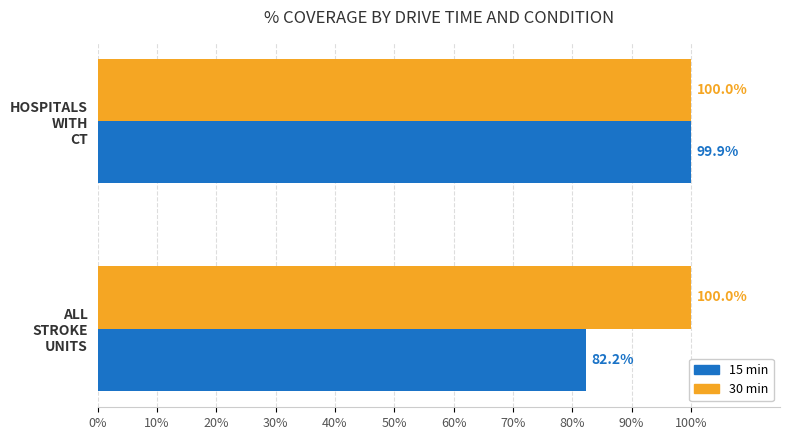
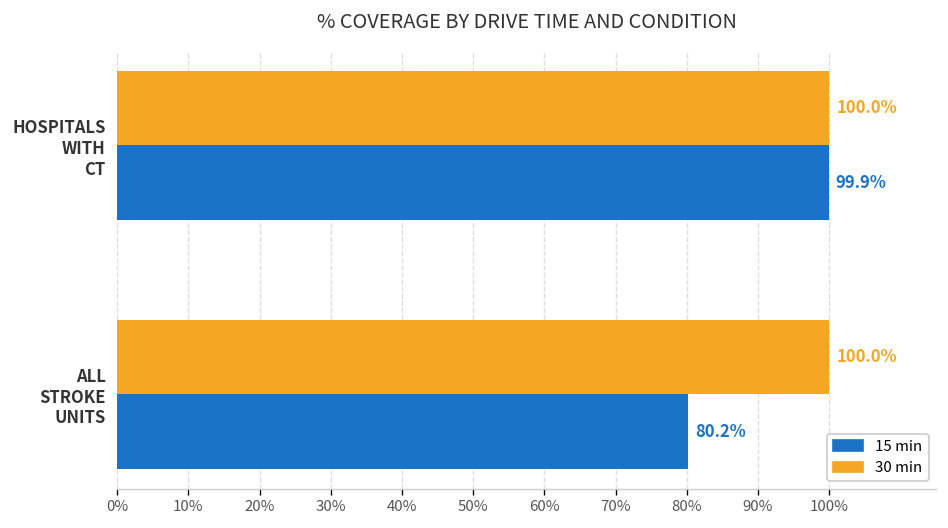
15 min, ALL STROKE UNITS: 82.2% -> 80.2%
